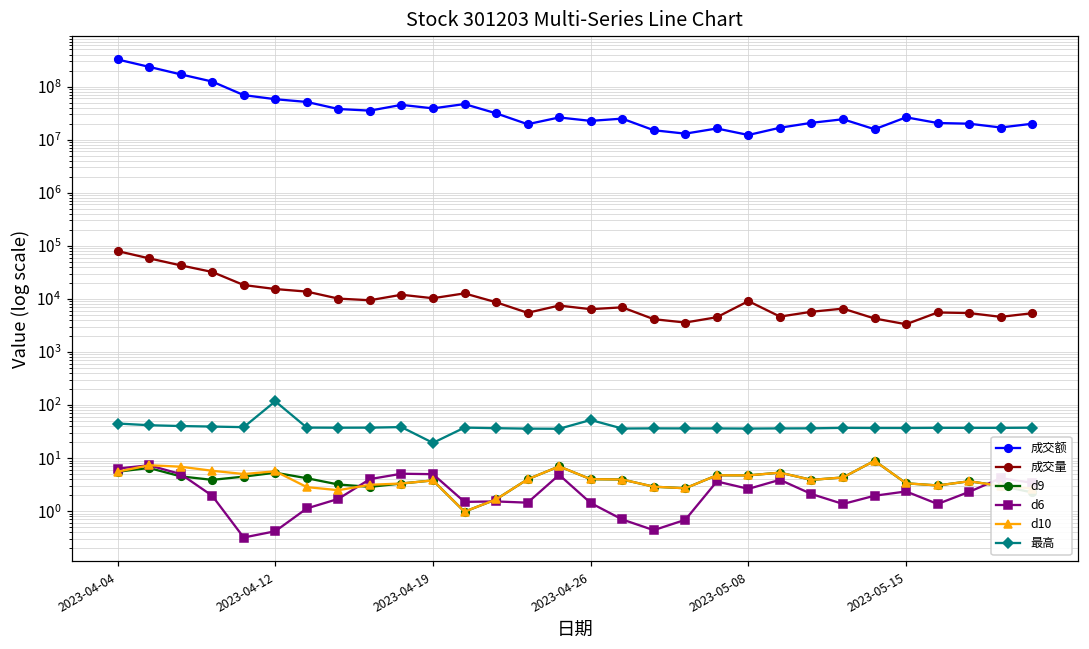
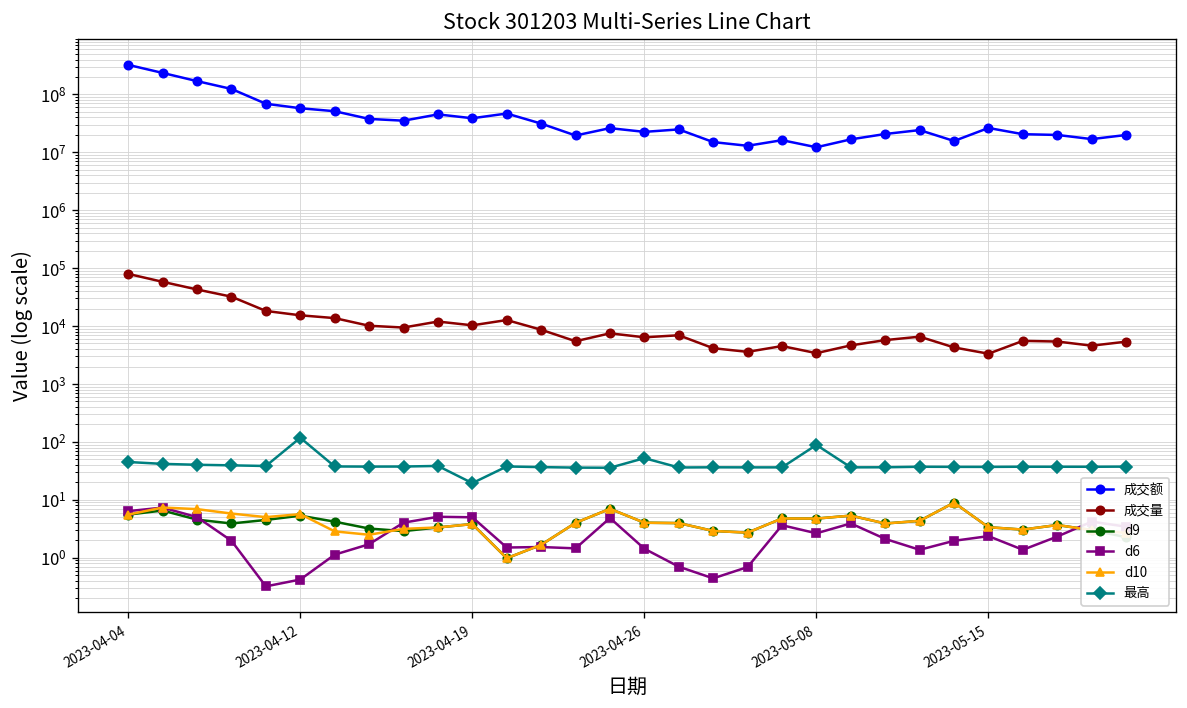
成交量, 2023-05-08: 9000 -> 3000
最高, 2023-05-08: 40 -> 90
